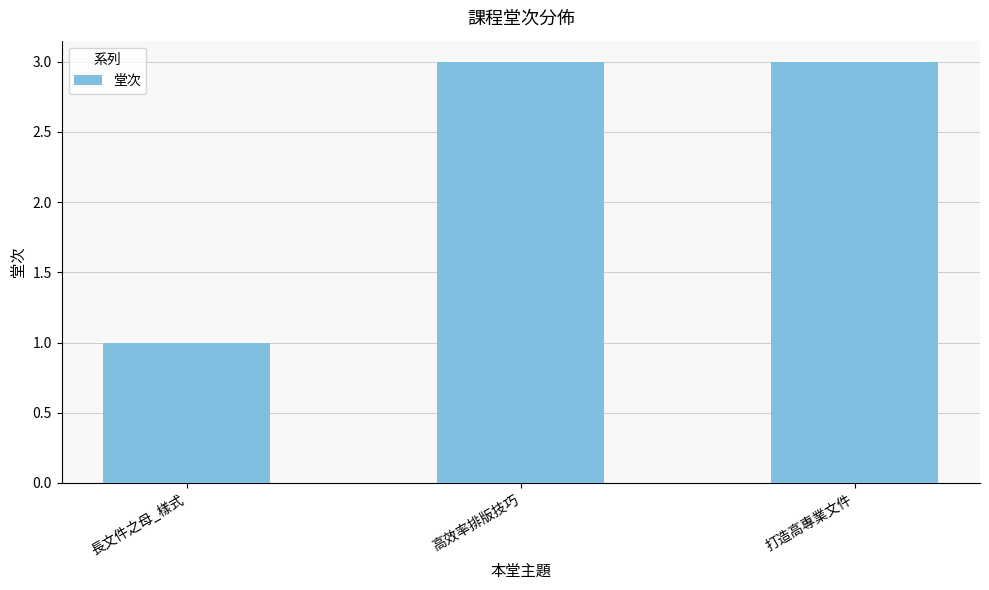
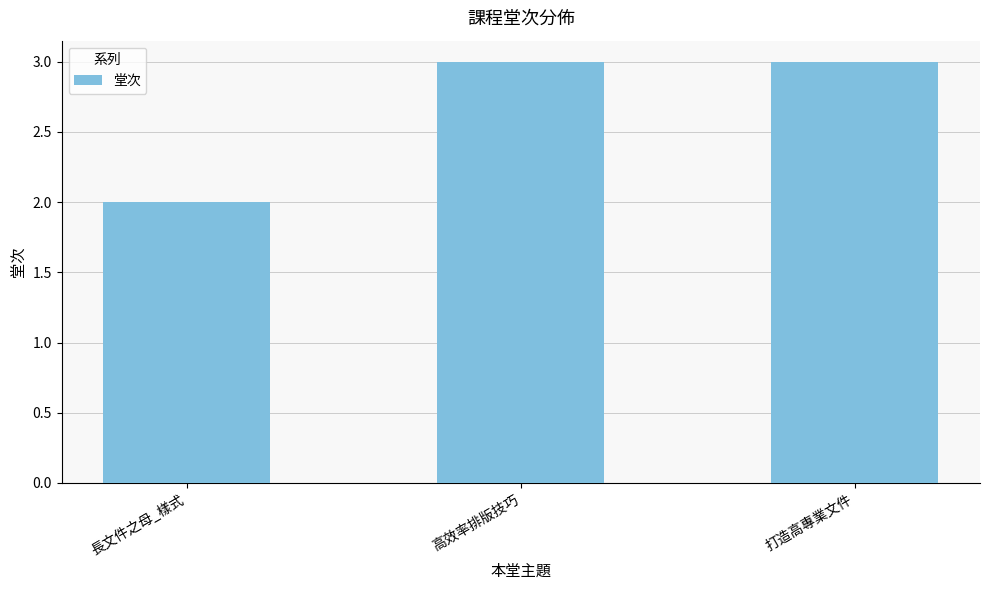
長文件之母_樣式: 1 -> 2
